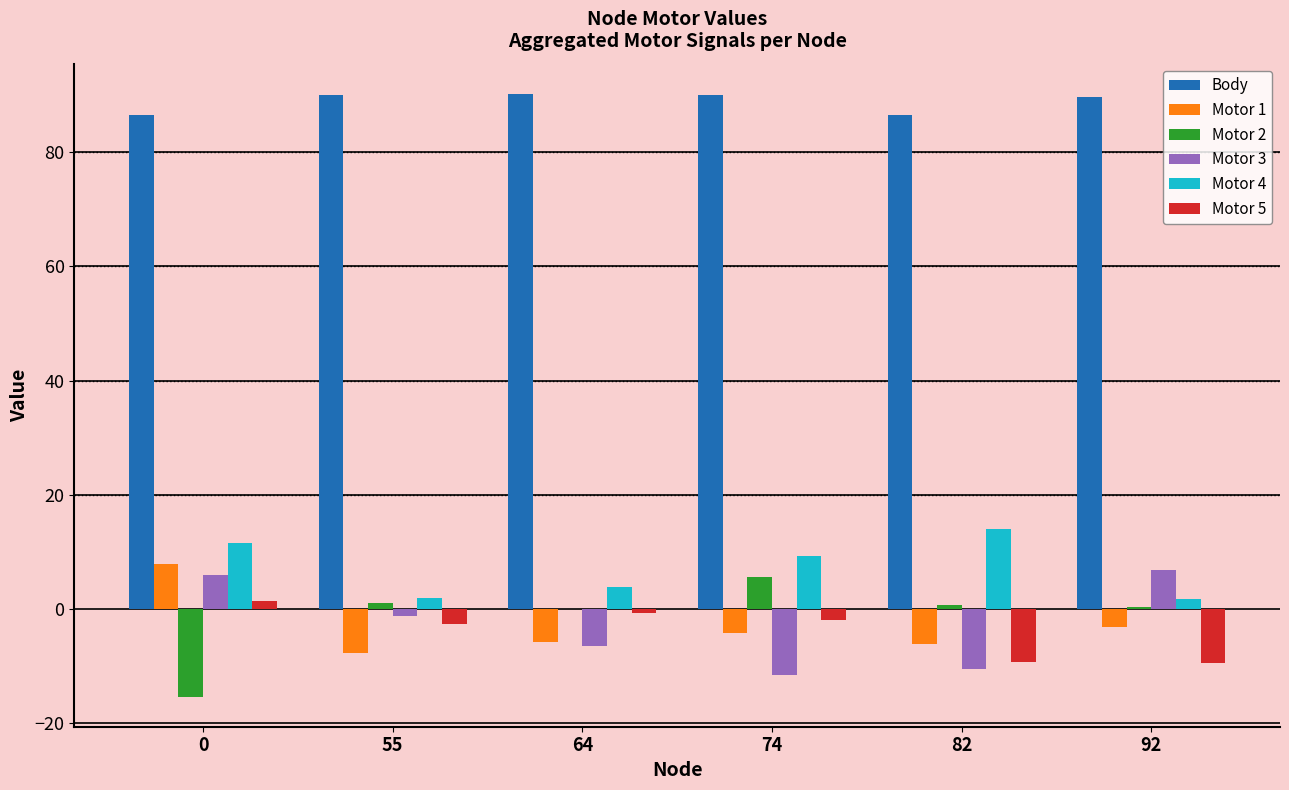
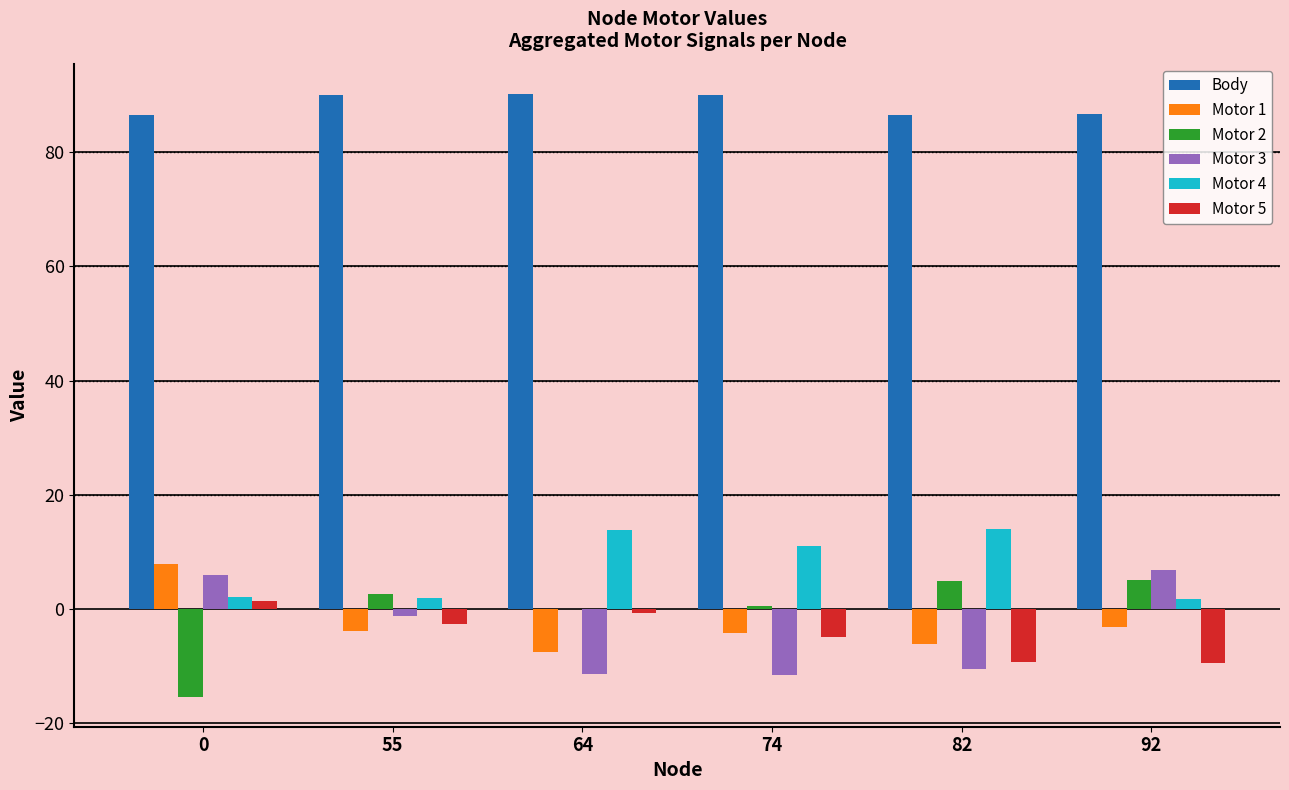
Motor 4, 0: 11 -> 2
Motor 1, 55: -8 -> -4
Motor 2, 55: 1 -> 3
Motor 1, 64: -6 -> -7
Motor 3, 64: -7 -> -11
Motor 4, 64: 4 -> 14
Motor 2, 74: 6 -> 0
Motor 4, 74: 9 -> 11
Motor 5, 74: -2 -> -5
Motor 2, 82: 1 -> 5
Body, 92: 90 -> 87
Motor 2, 92: 0 -> 5
